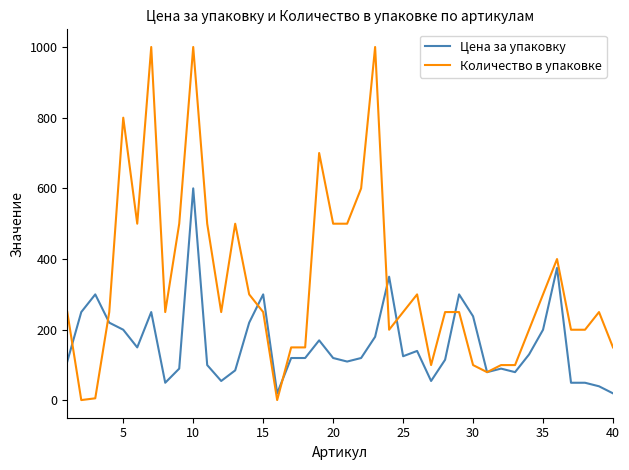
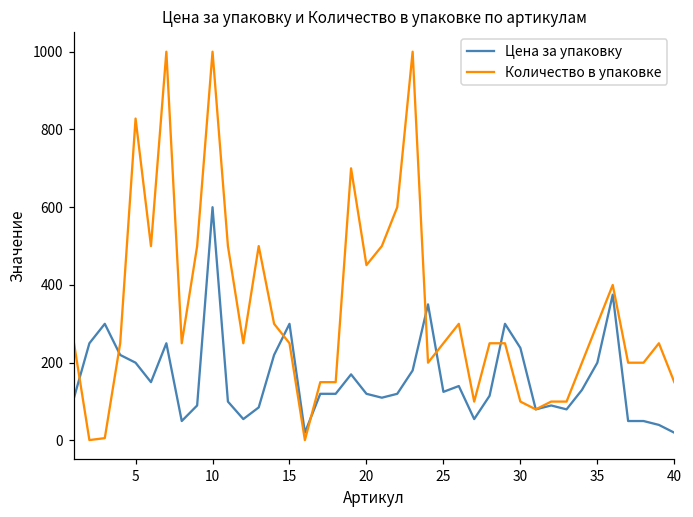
Количество в упаковке, 5: 800 -> 830
Количество в упаковке, 20: 500 -> 450
